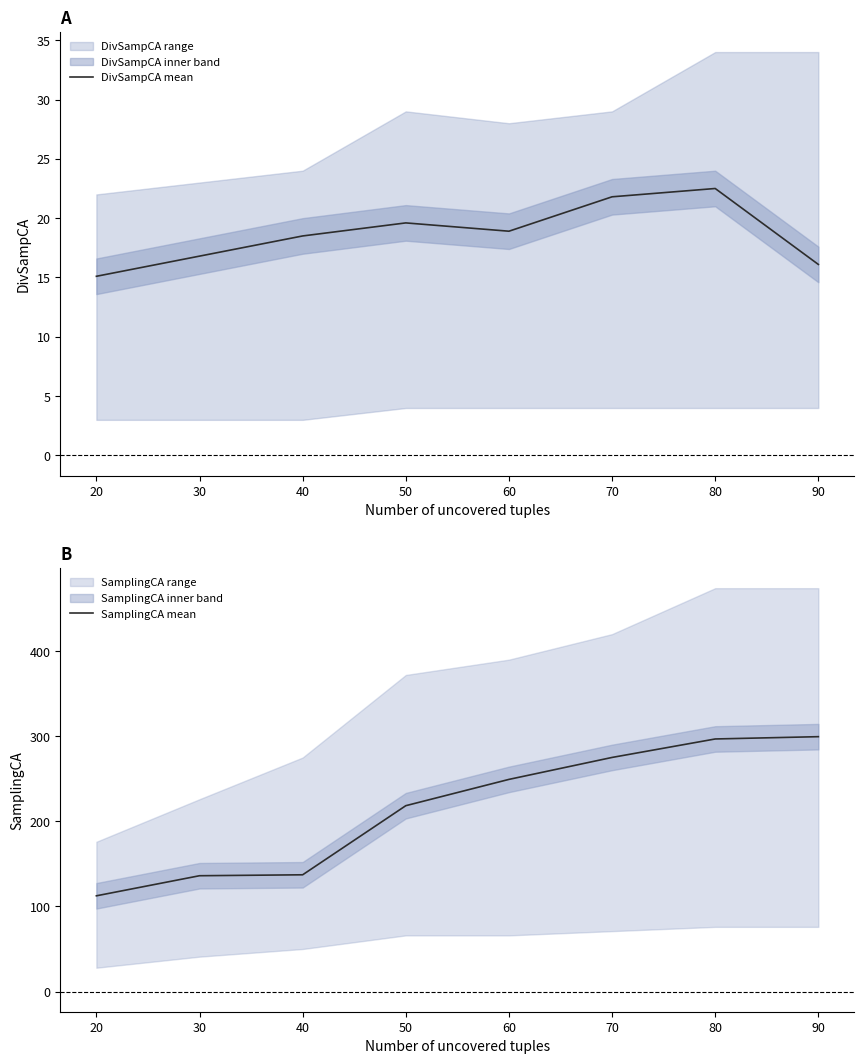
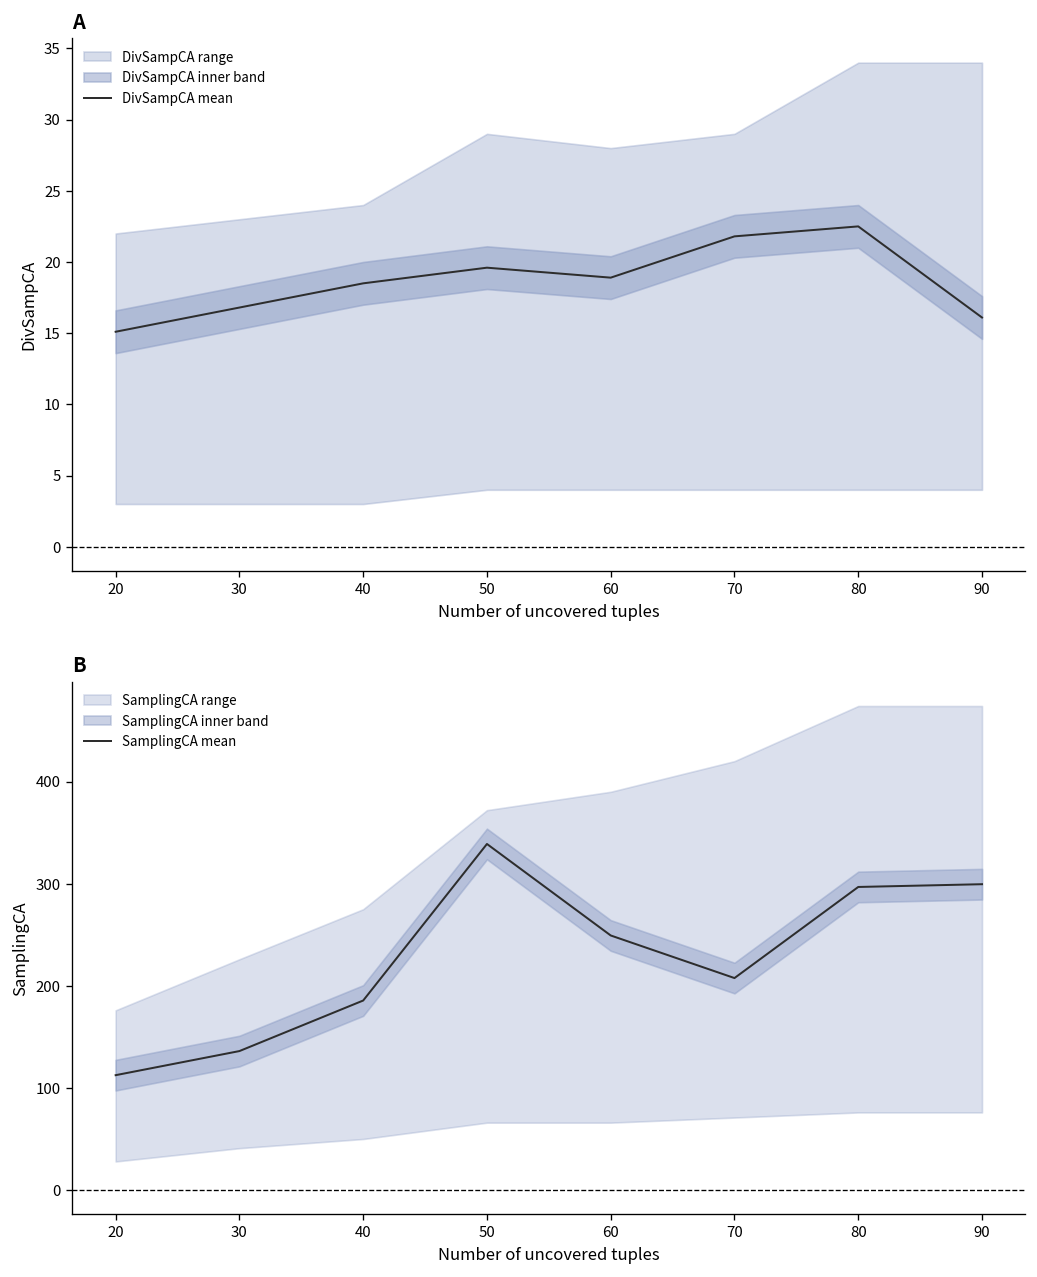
B, SamplingCA mean, 40: 140 -> 190
B, SamplingCA mean, 50: 220 -> 340
B, SamplingCA mean, 70: 280 -> 210
